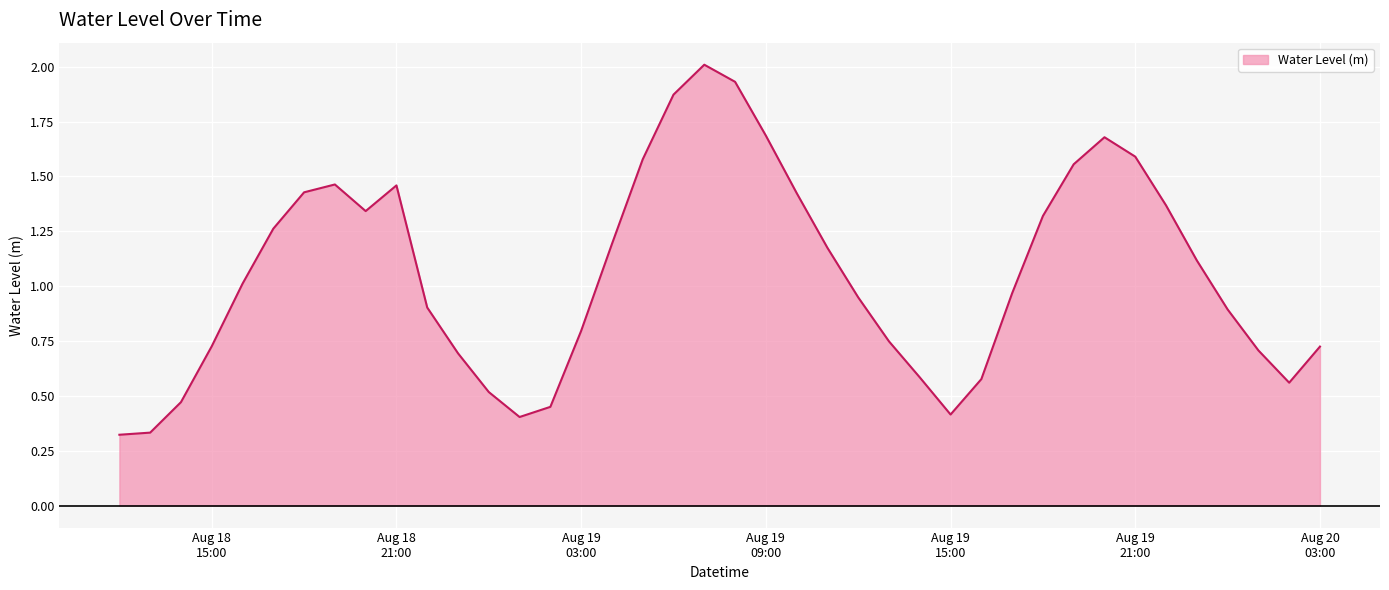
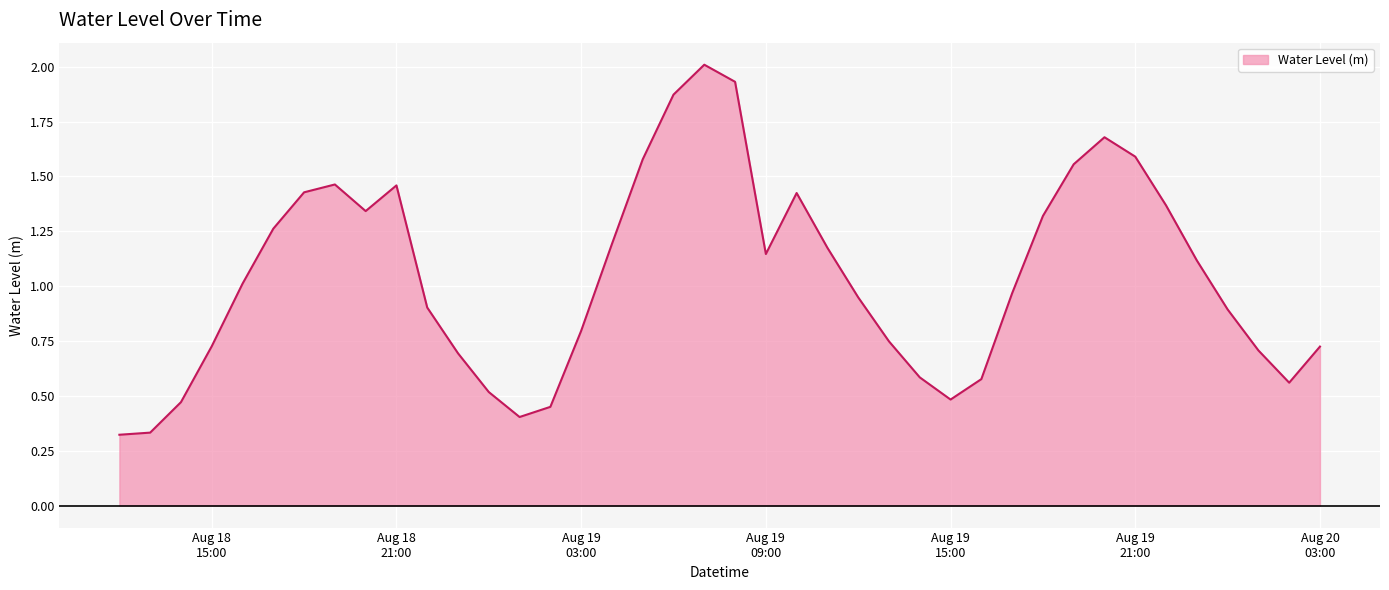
Aug 19 09:00: 1.69 -> 1.15
Aug 19 15:00: 0.41 -> 0.48
